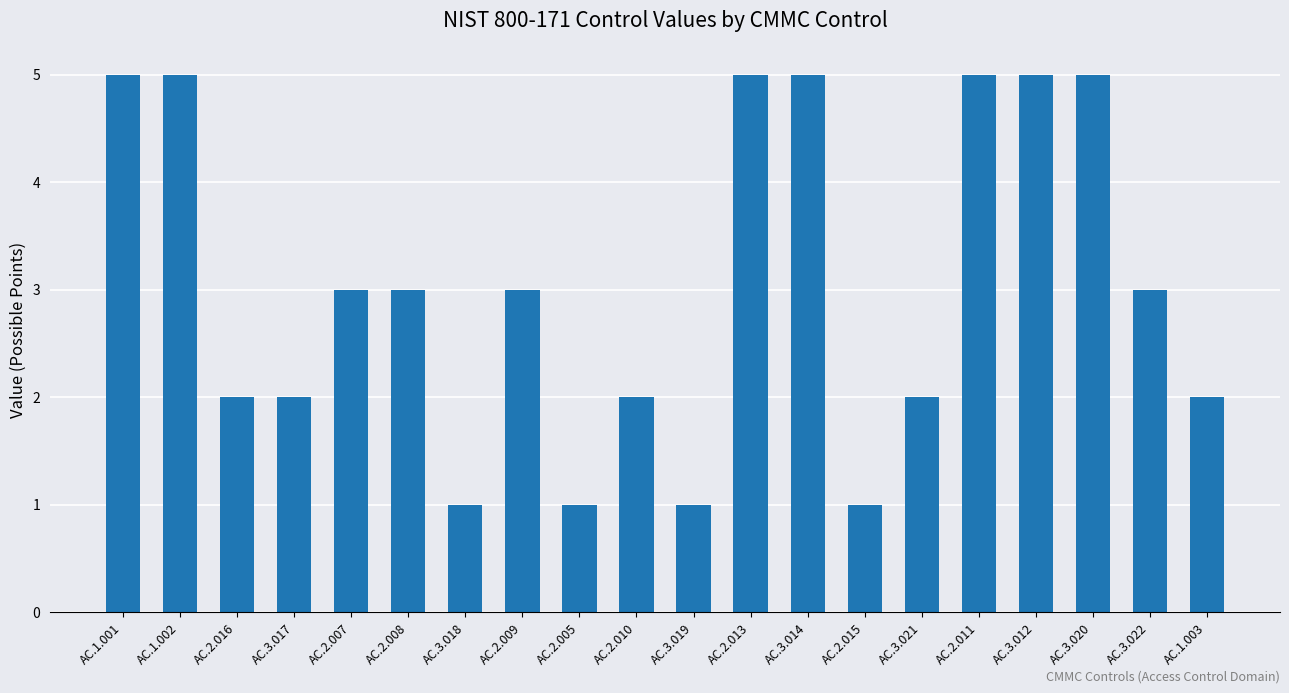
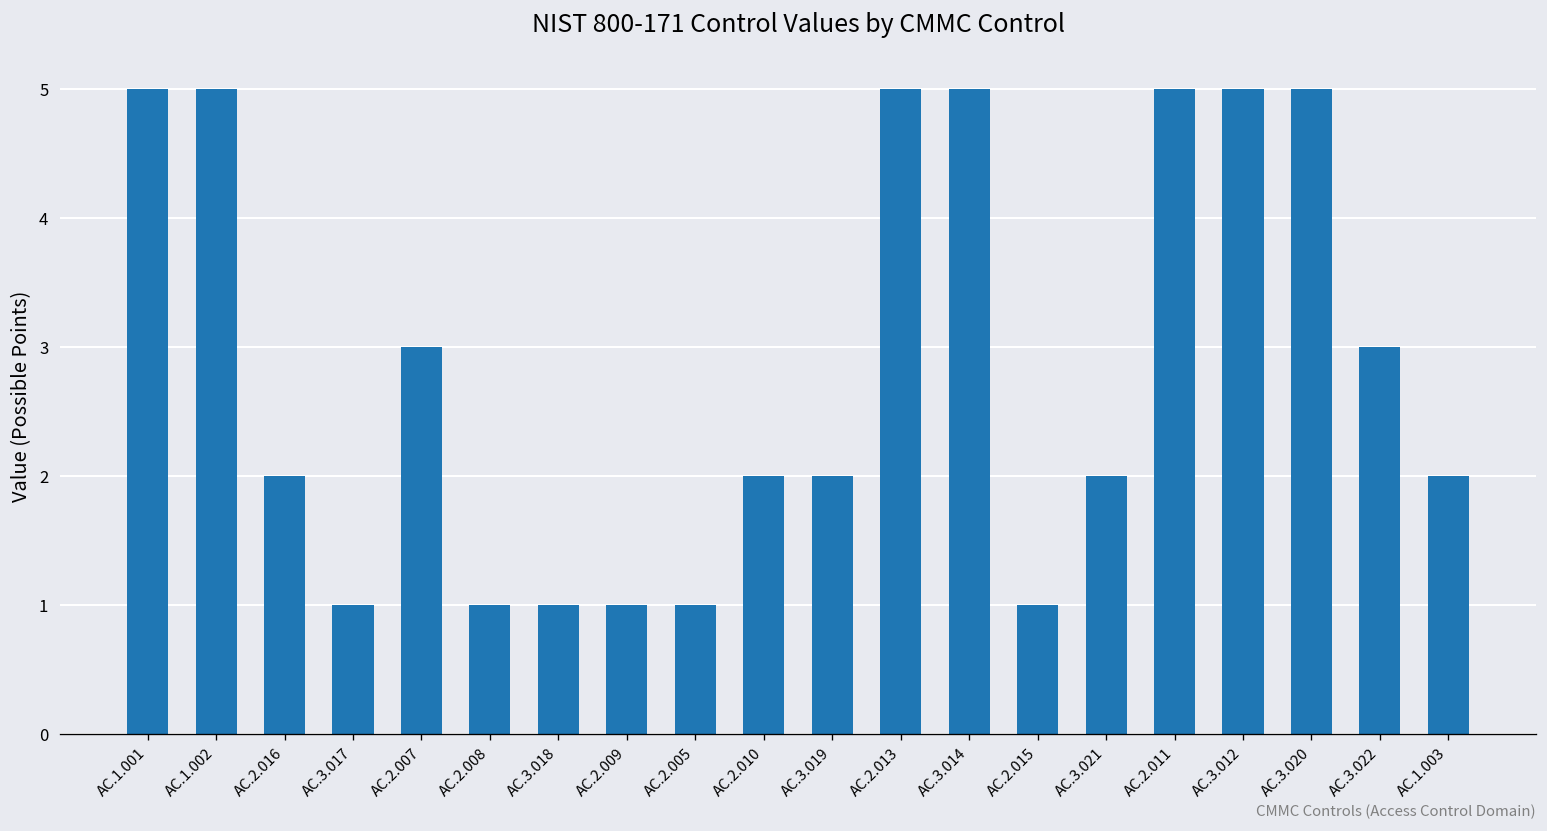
AC.3.017: 2 -> 1
AC.2.008: 3 -> 1
AC.2.009: 3 -> 1
AC.3.019: 1 -> 2
